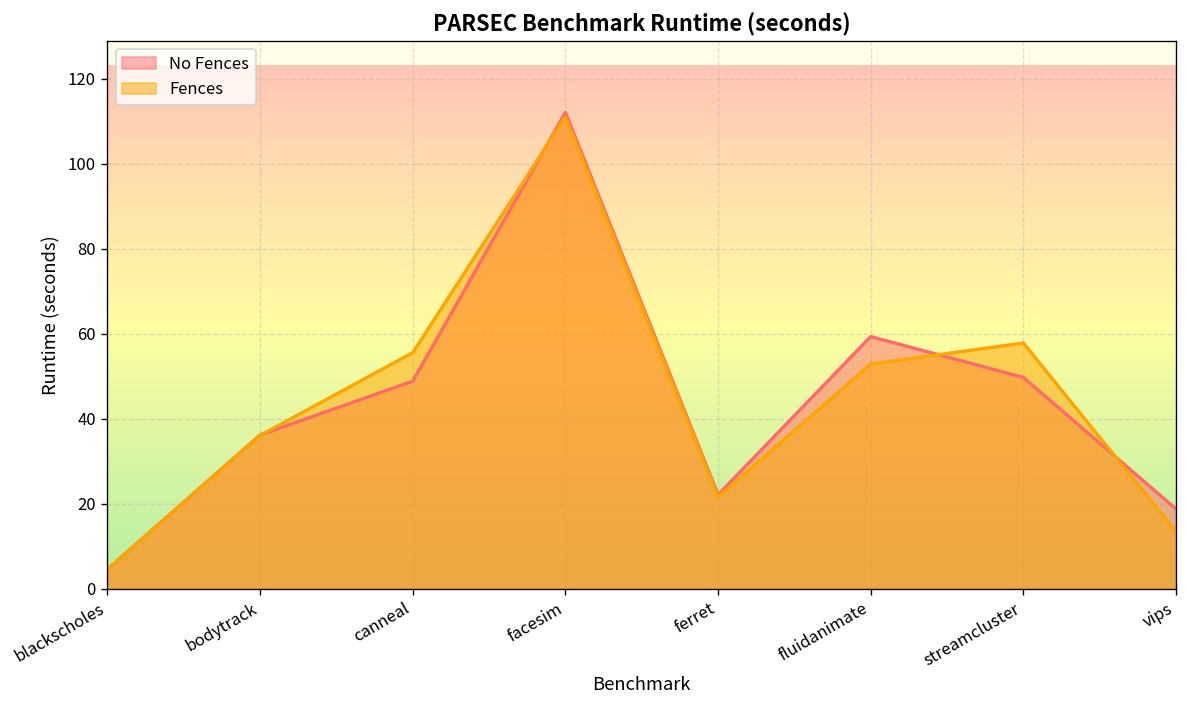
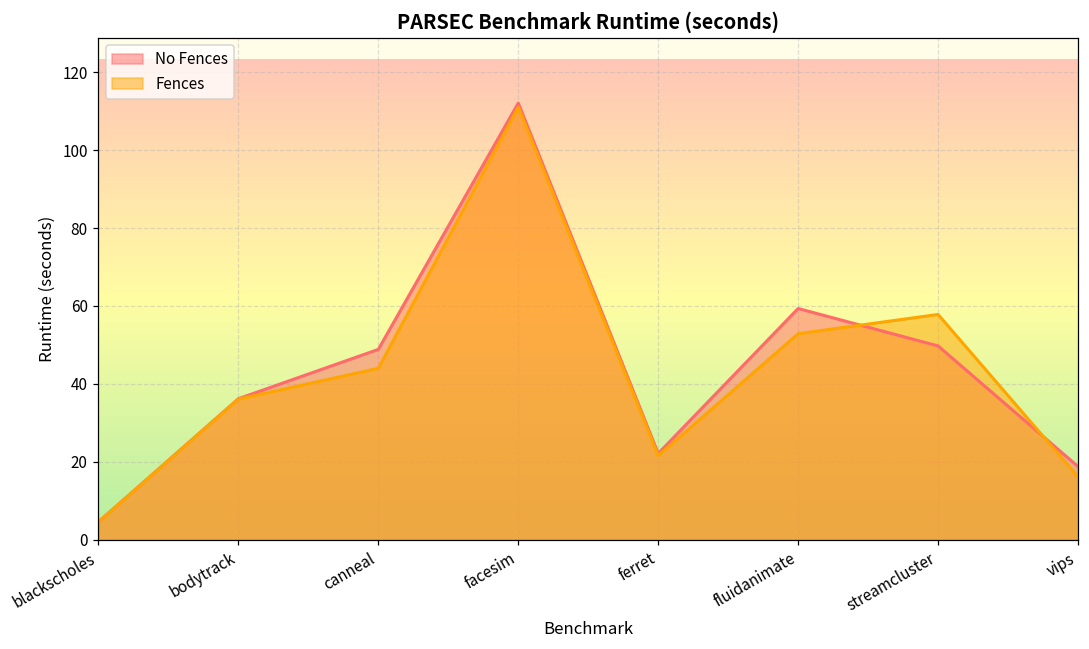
Fences, canneal: 56 -> 44
Fences, vips: 13 -> 16
